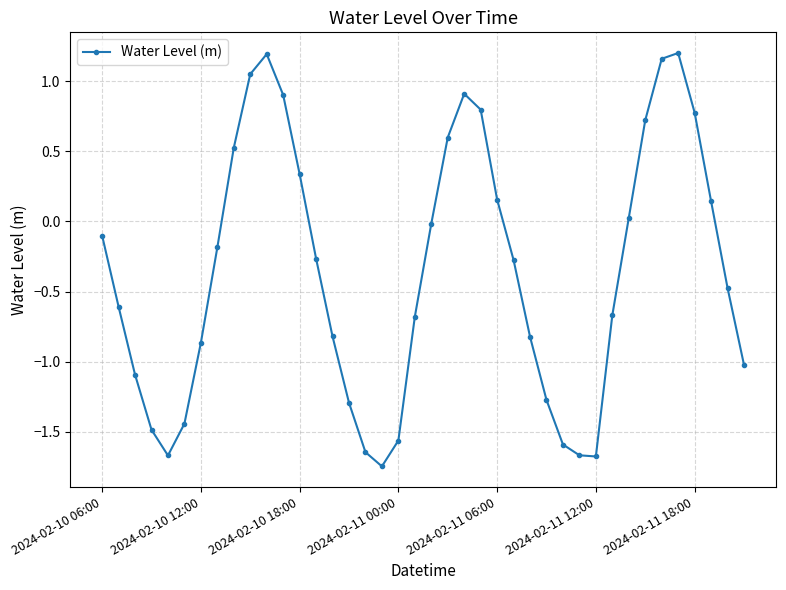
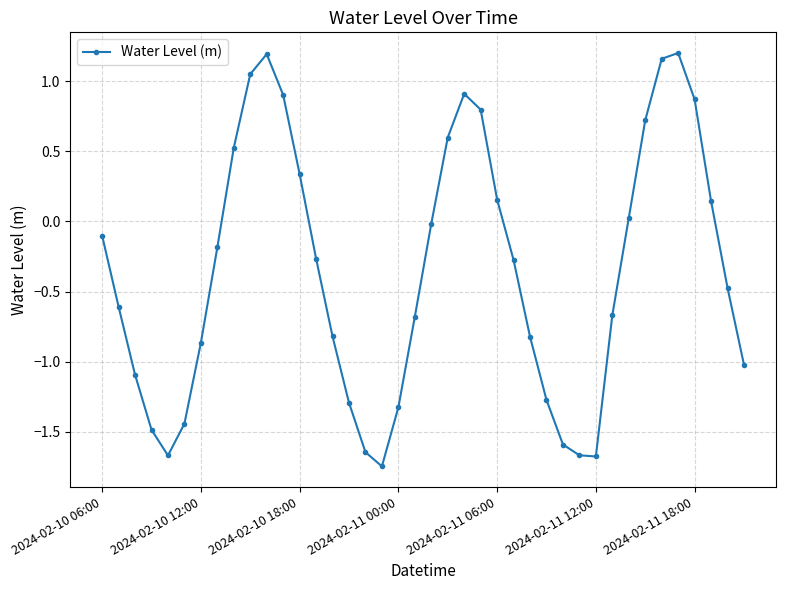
2024-02-11 00:00: -1.56 -> -1.32
2024-02-11 18:00: 0.78 -> 0.87
